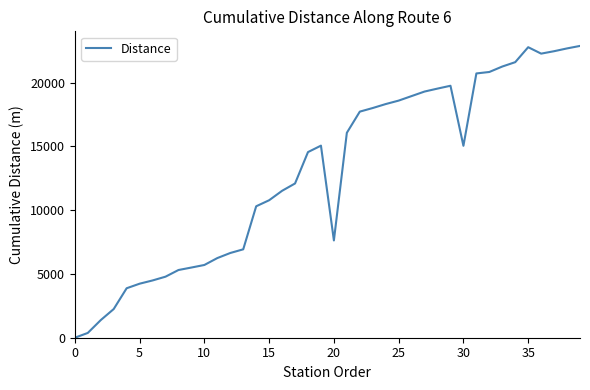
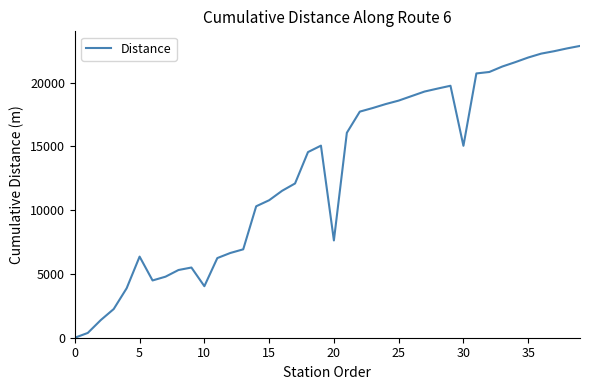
5: 4200 -> 6400
10: 5700 -> 4000
35: 22800 -> 22000
